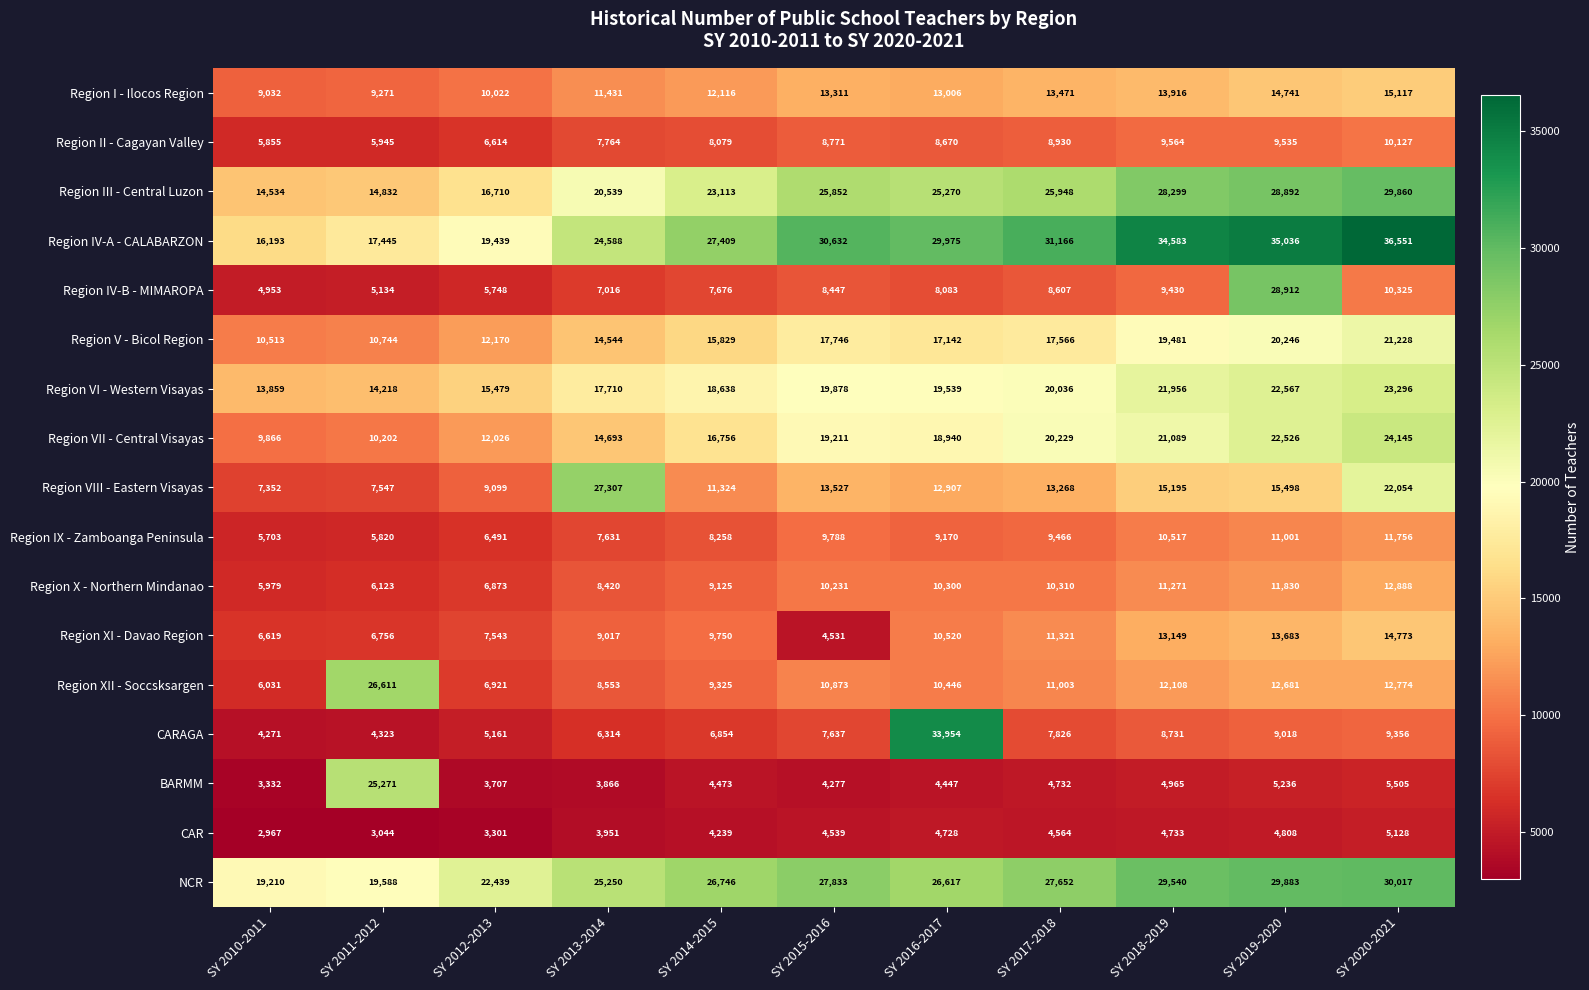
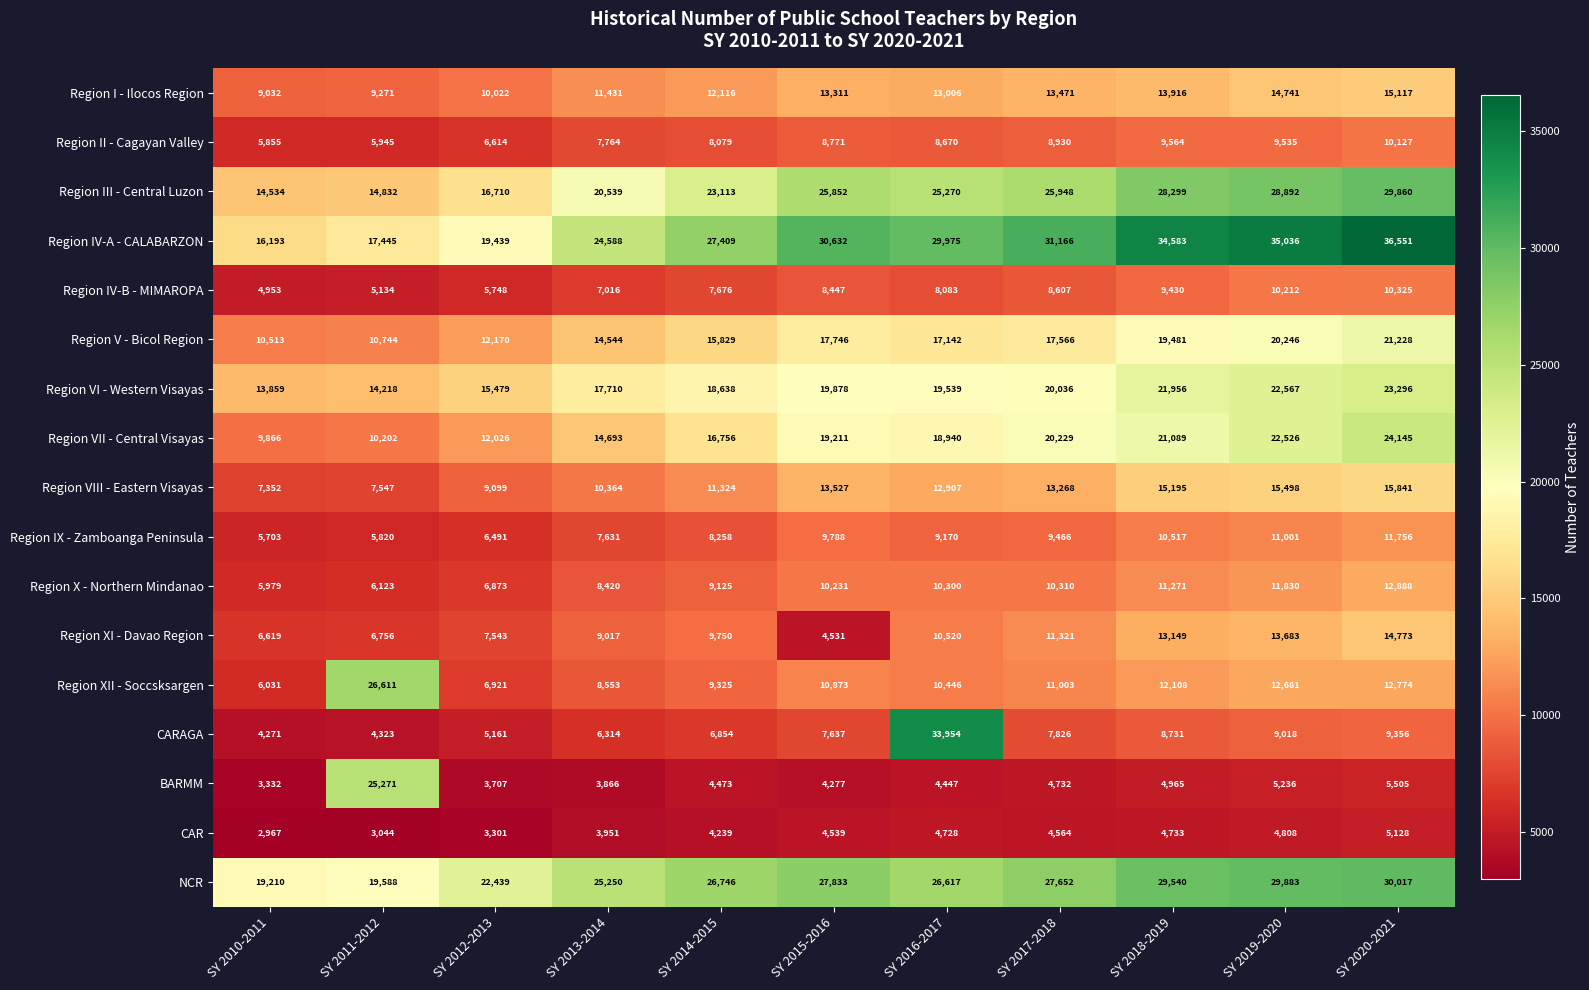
Region IV-B - MIMAROPA, SY 2019-2020: 28,912 -> 10,212
Region VIII - Eastern Visayas, SY 2013-2014: 27,307 -> 10,364
Region VIII - Eastern Visayas, SY 2020-2021: 22,054 -> 15,841
